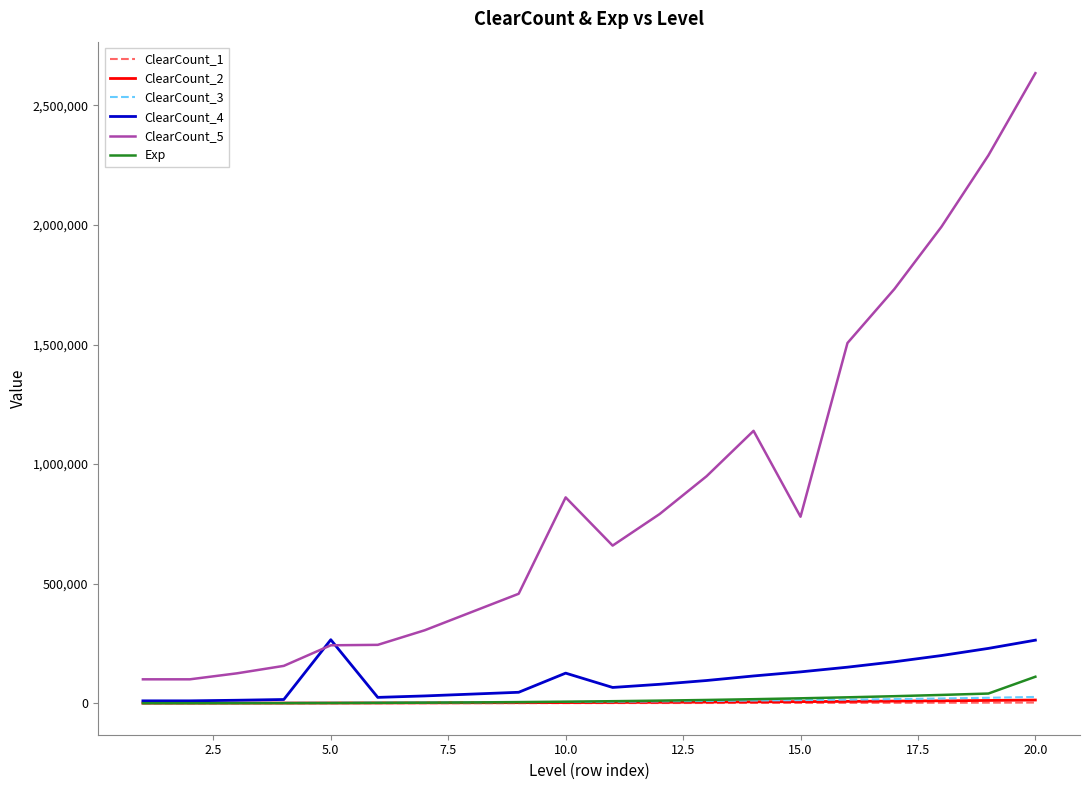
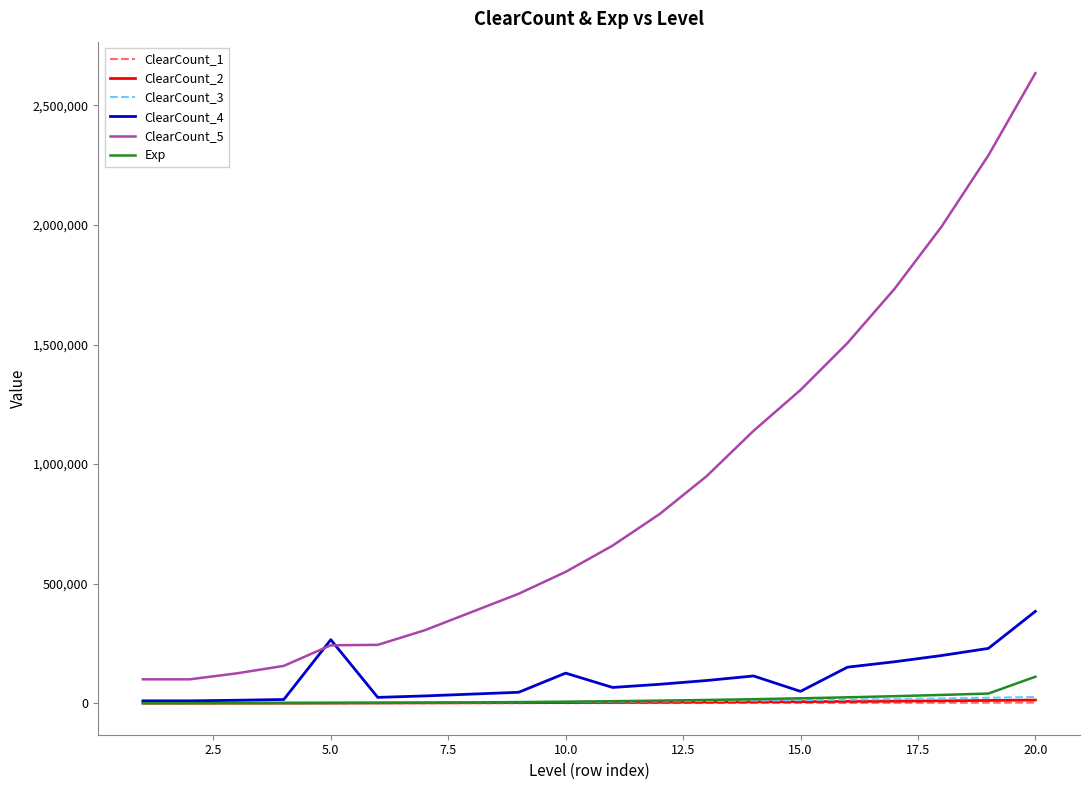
ClearCount_5, 10.0: 860,000 -> 550,000
ClearCount_4, 15.0: 130,000 -> 50,000
ClearCount_5, 15.0: 780,000 -> 1,310,000
ClearCount_4, 20.0: 260,000 -> 380,000
